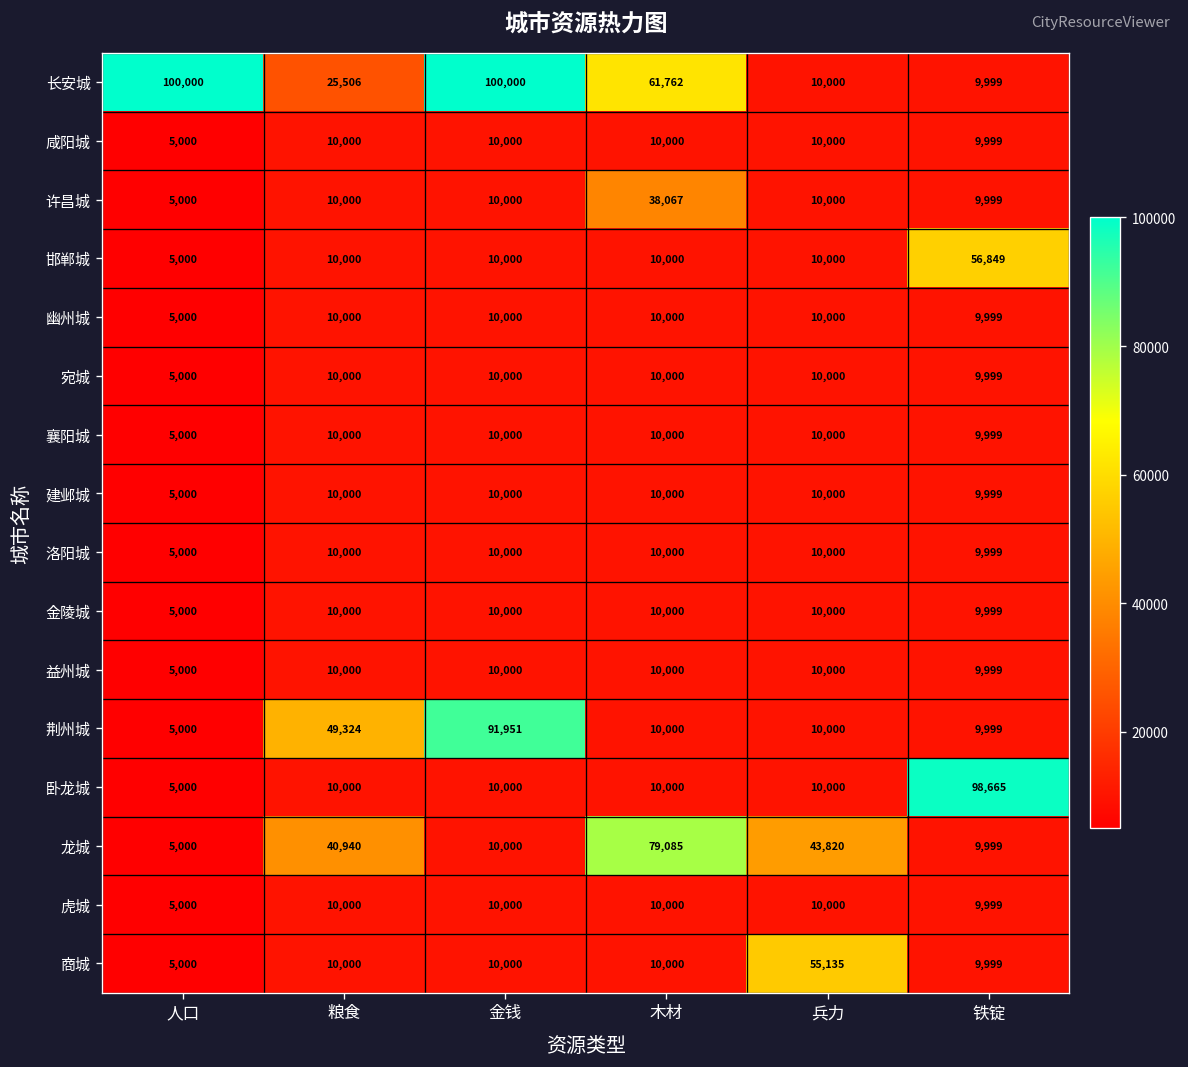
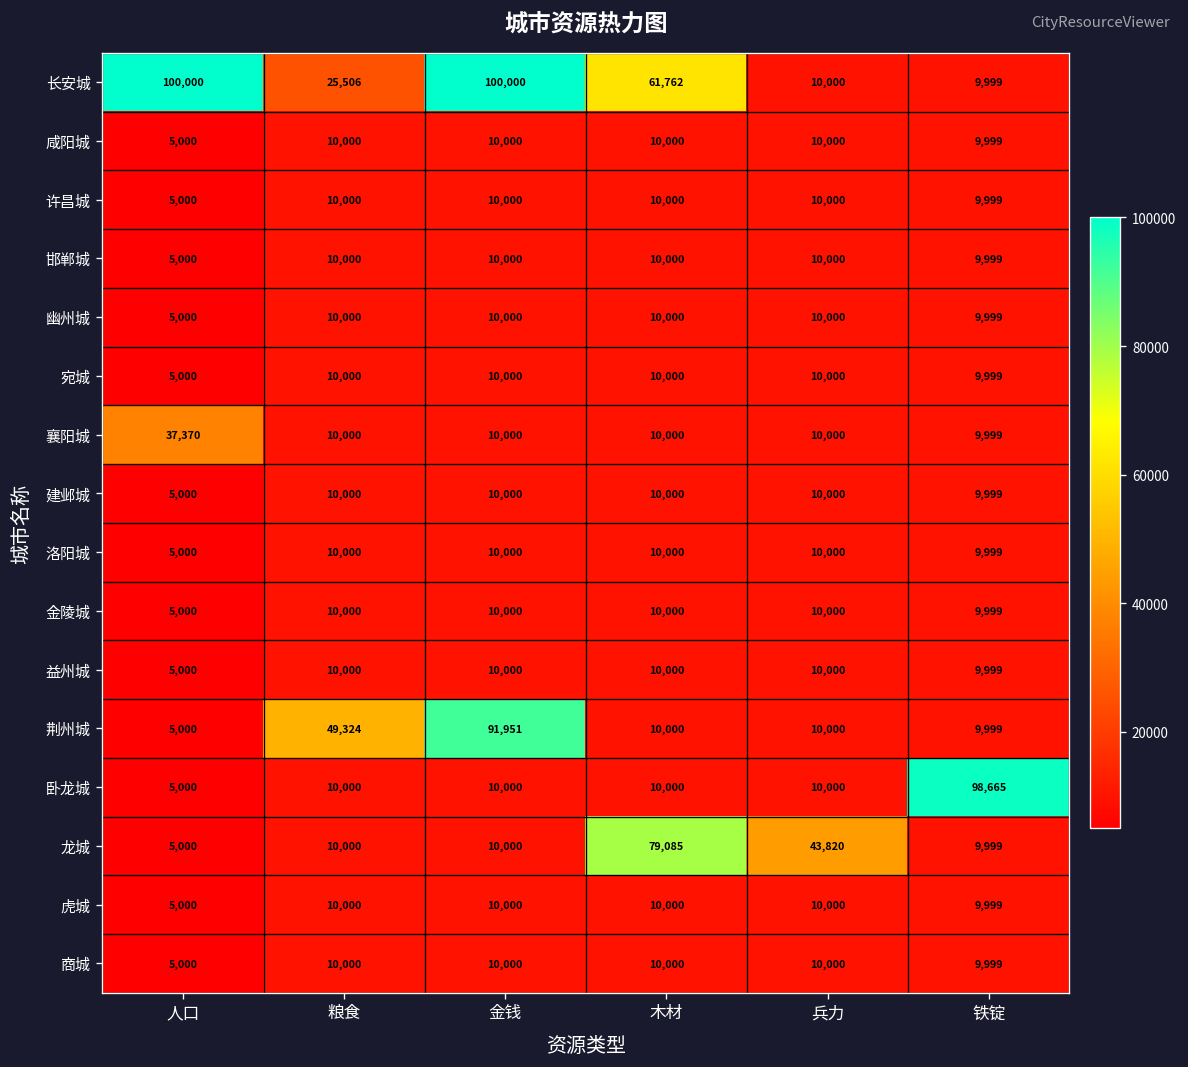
许昌城, 木材: 38,067 -> 10,000
邯郸城, 铁锭: 56,849 -> 9,999
襄阳城, 人口: 5,000 -> 37,370
龙城, 粮食: 40,940 -> 10,000
商城, 兵力: 55,135 -> 10,000
